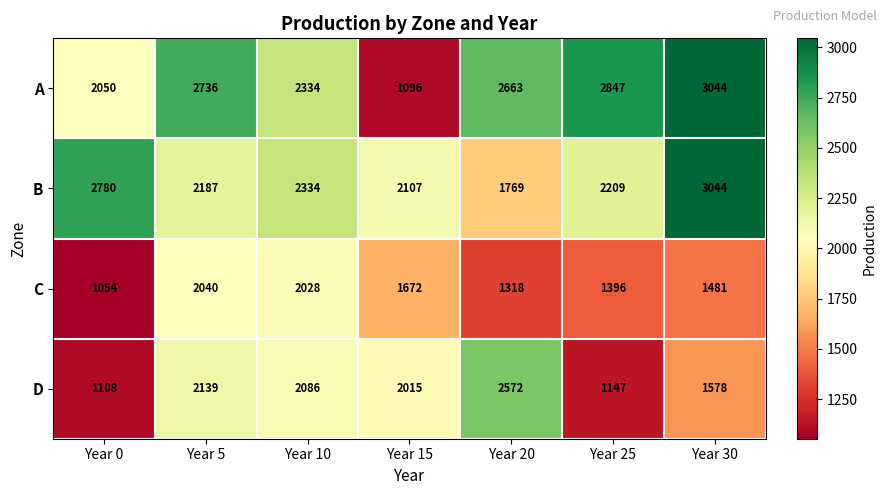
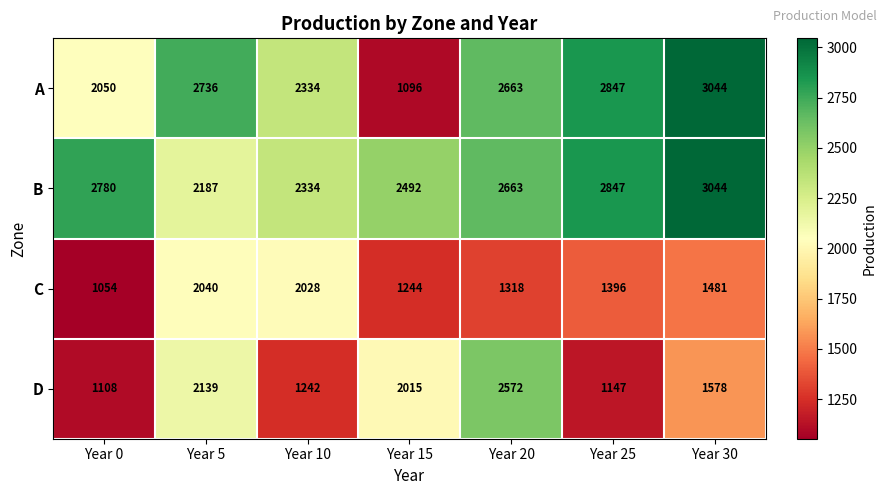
B, Year 15: 2107 -> 2492
B, Year 20: 1769 -> 2663
B, Year 25: 2209 -> 2847
C, Year 15: 1672 -> 1244
D, Year 10: 2086 -> 1242
